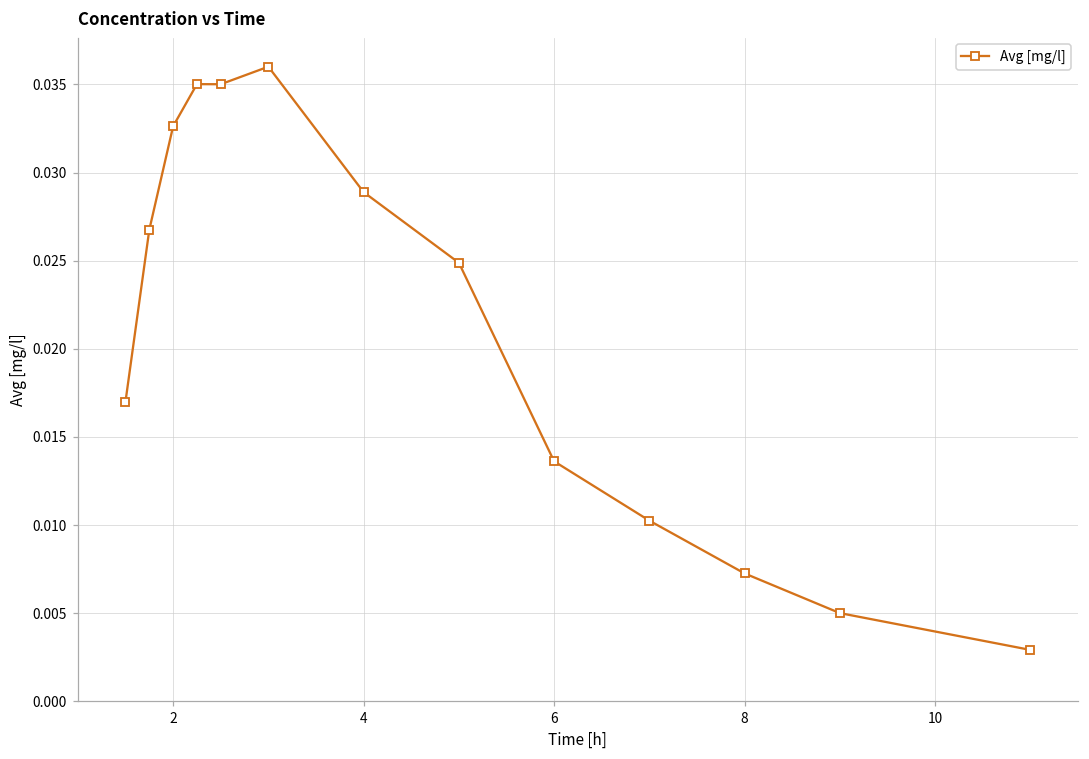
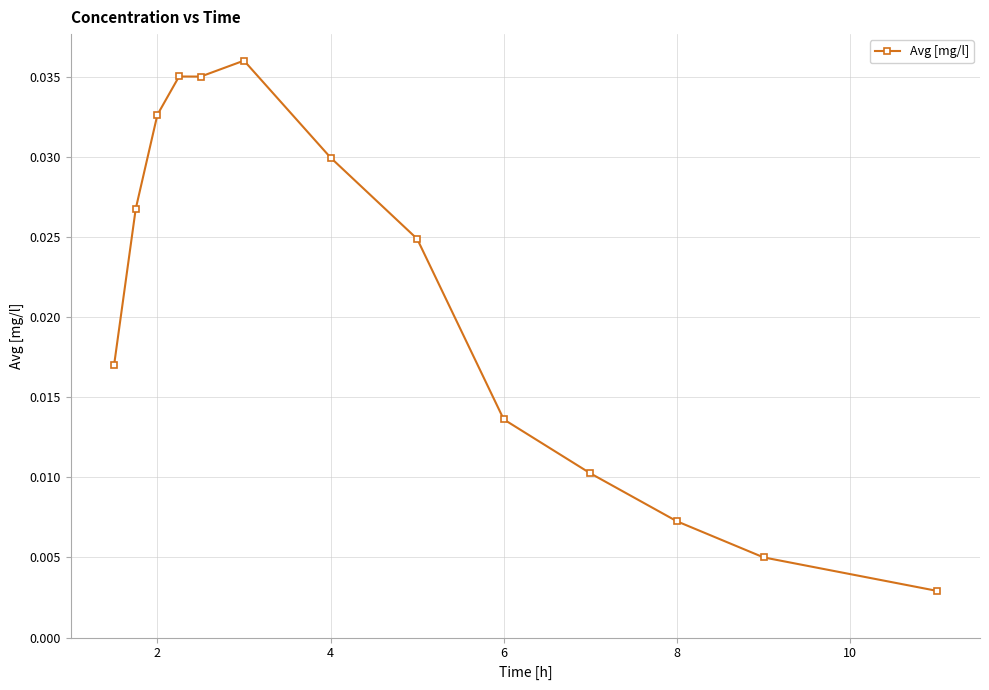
4: 0.0289 -> 0.0300
